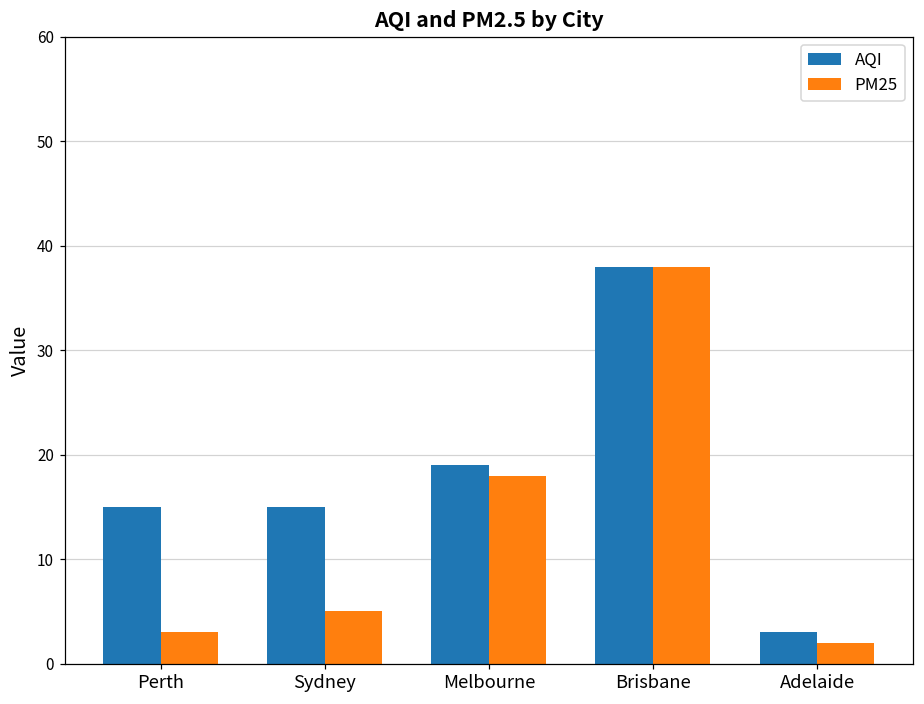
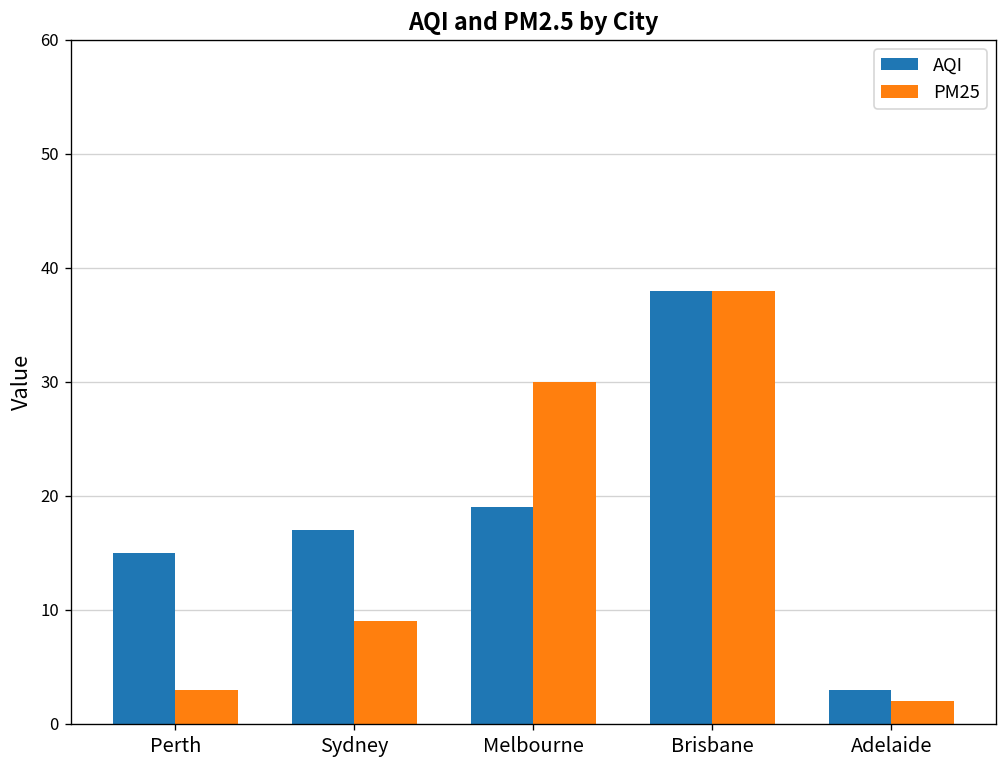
AQI, Sydney: 15 -> 17
PM25, Sydney: 5 -> 9
PM25, Melbourne: 18 -> 30
